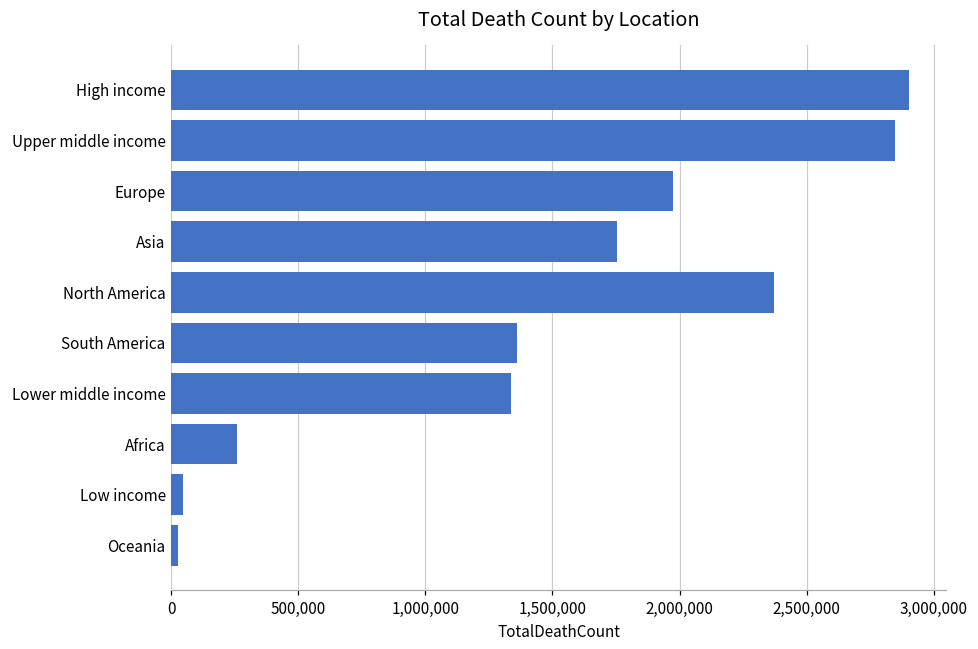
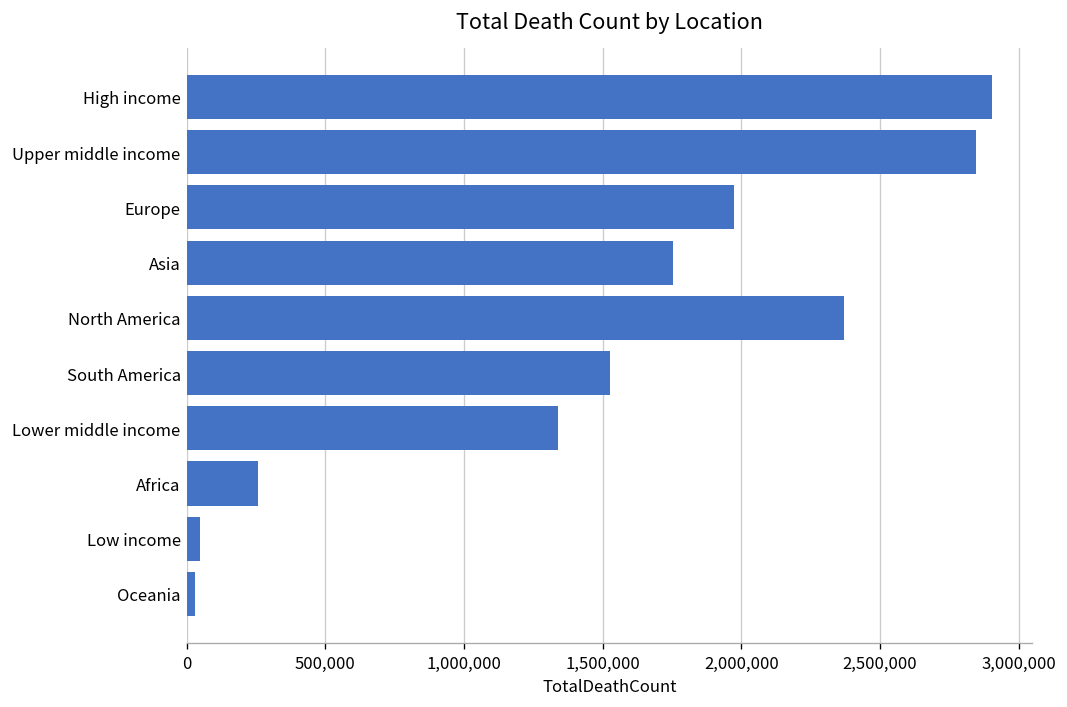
South America: 1,360,000 -> 1,530,000
